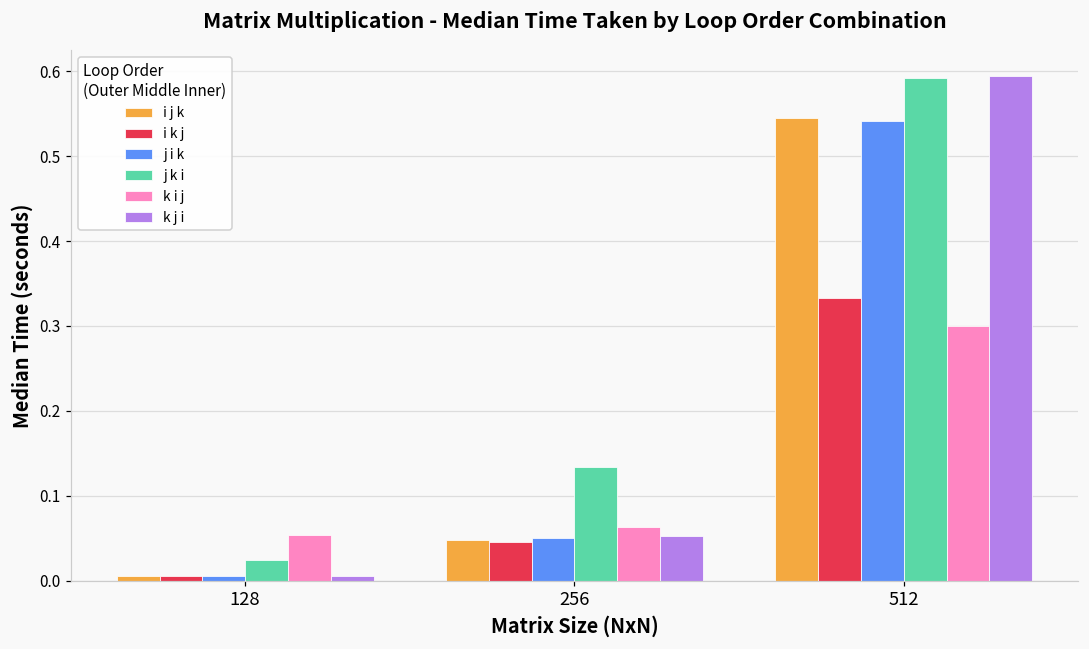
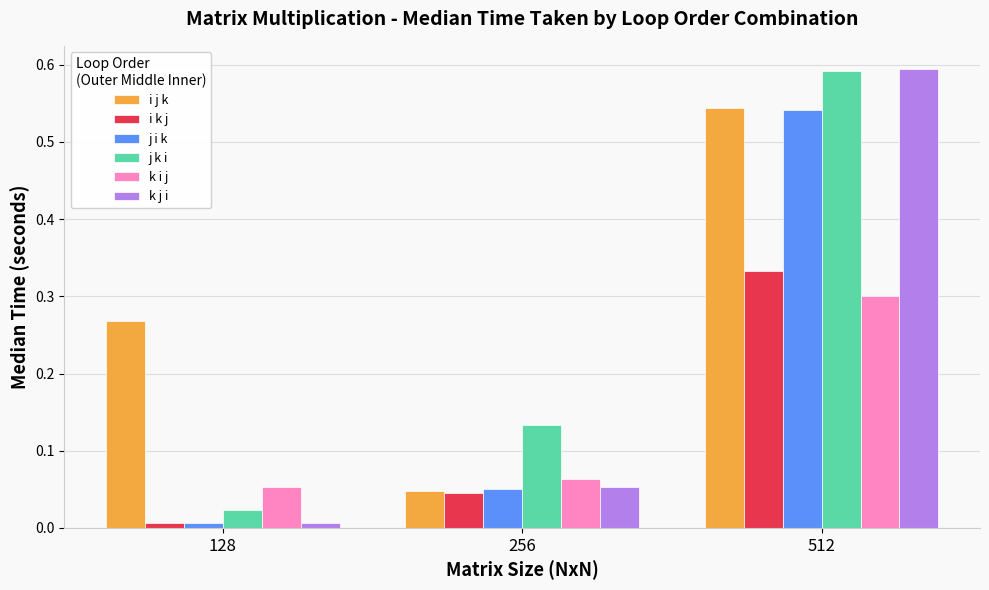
i j k, 128: 0.01 -> 0.27
